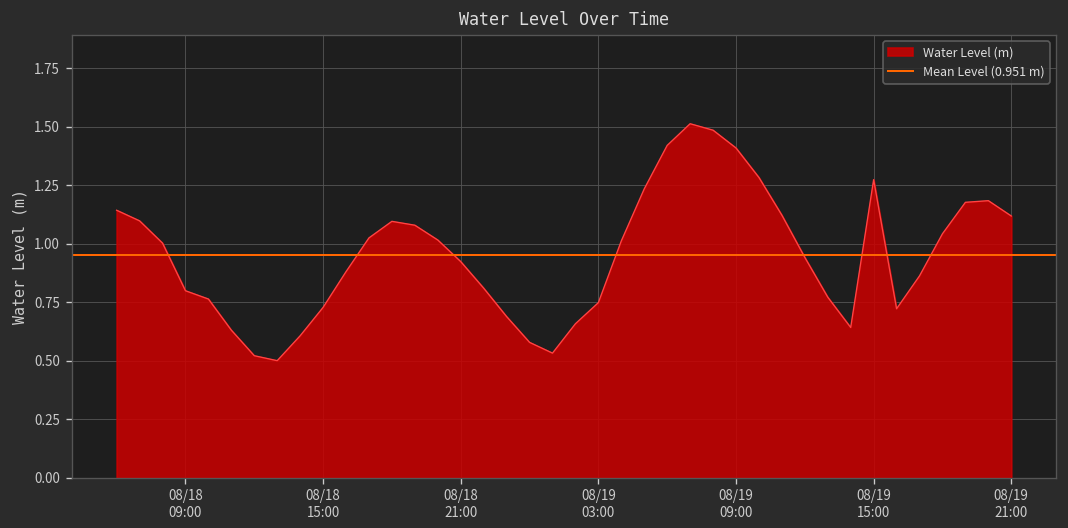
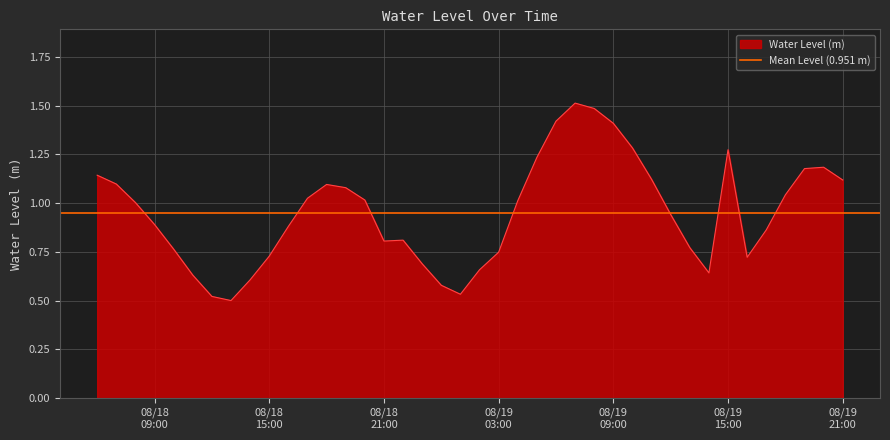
08/18 09:00: 0.80 -> 0.89
08/18 21:00: 0.92 -> 0.81
